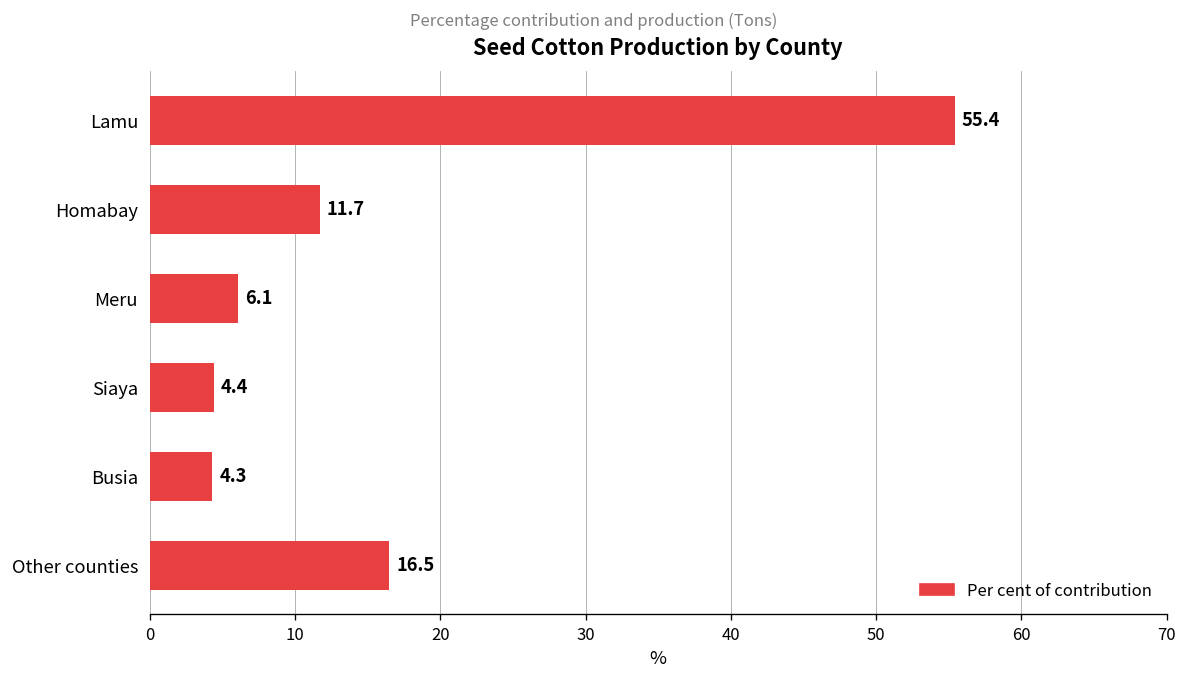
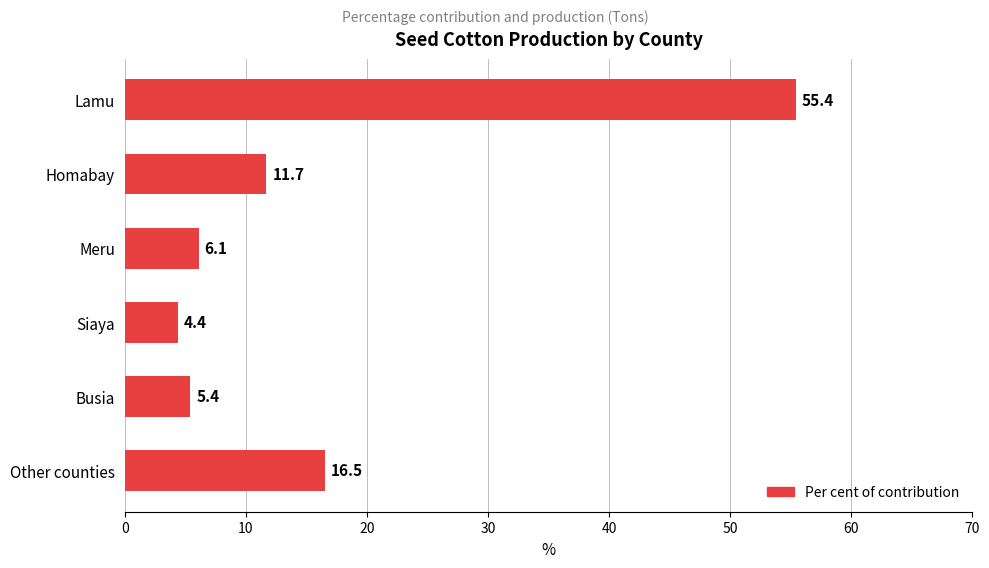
Busia: 4.3 -> 5.4
